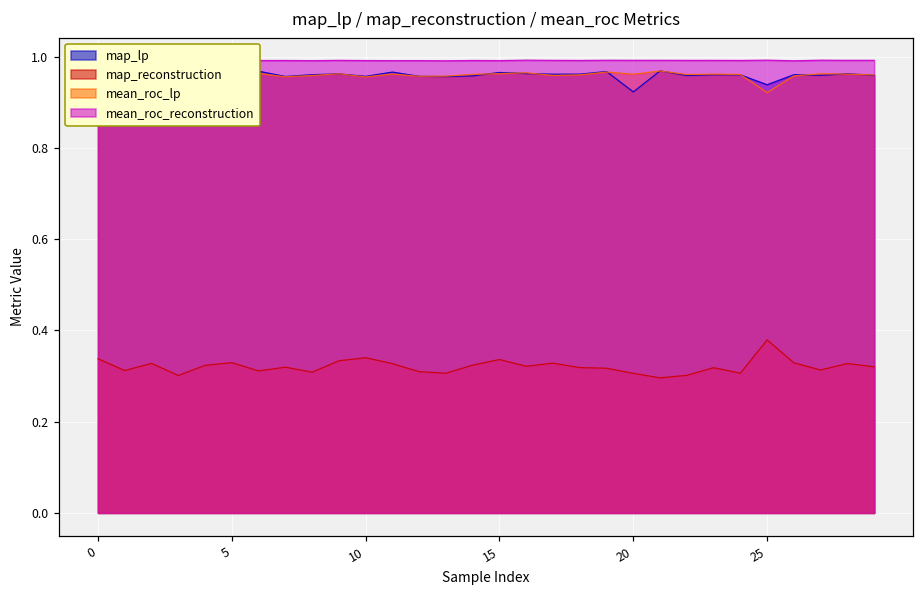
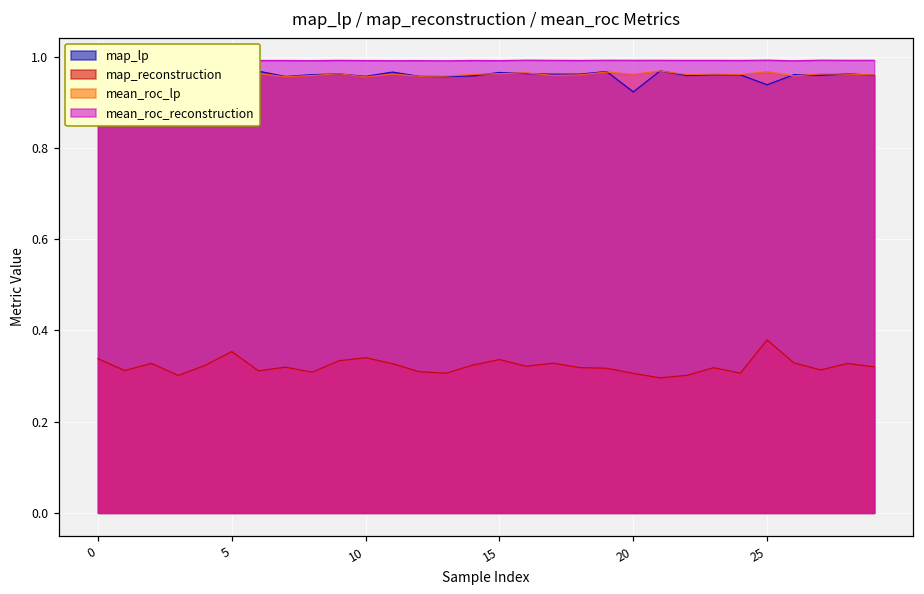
map_reconstruction, 5: 0.33 -> 0.35
mean_roc_lp, 25: 0.92 -> 0.97
